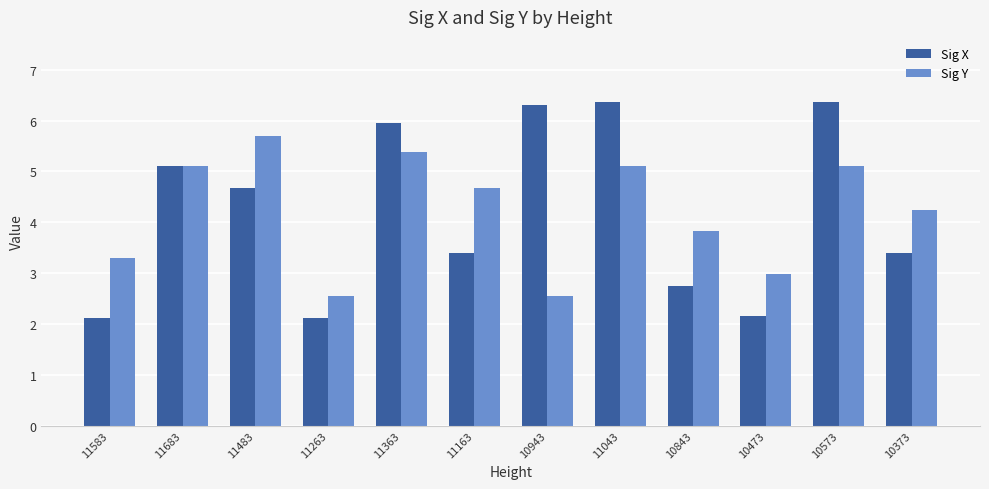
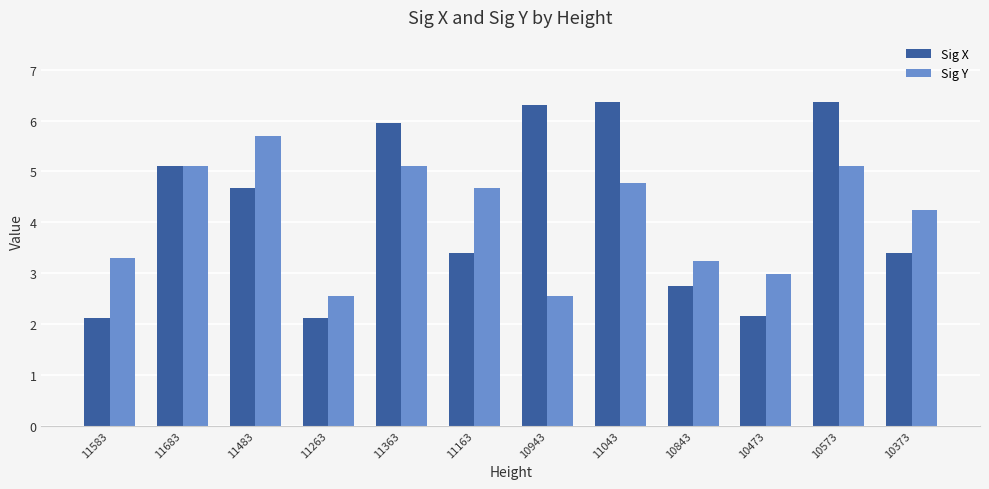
Sig Y, 11363: 5.4 -> 5.1
Sig Y, 11043: 5.1 -> 4.8
Sig Y, 10843: 3.8 -> 3.2
